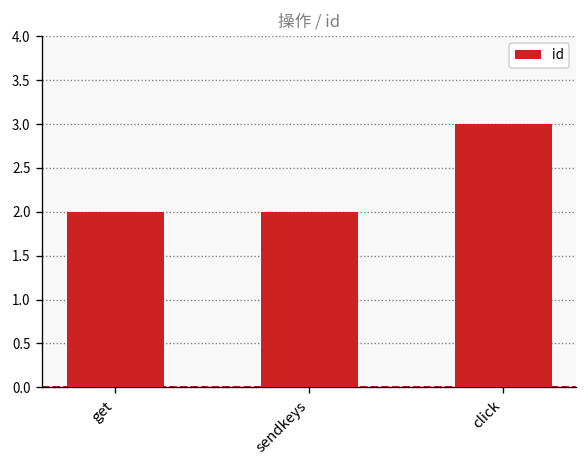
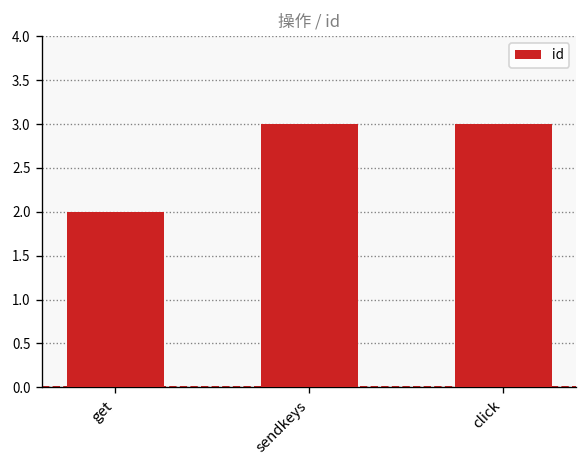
sendkeys: 2 -> 3
